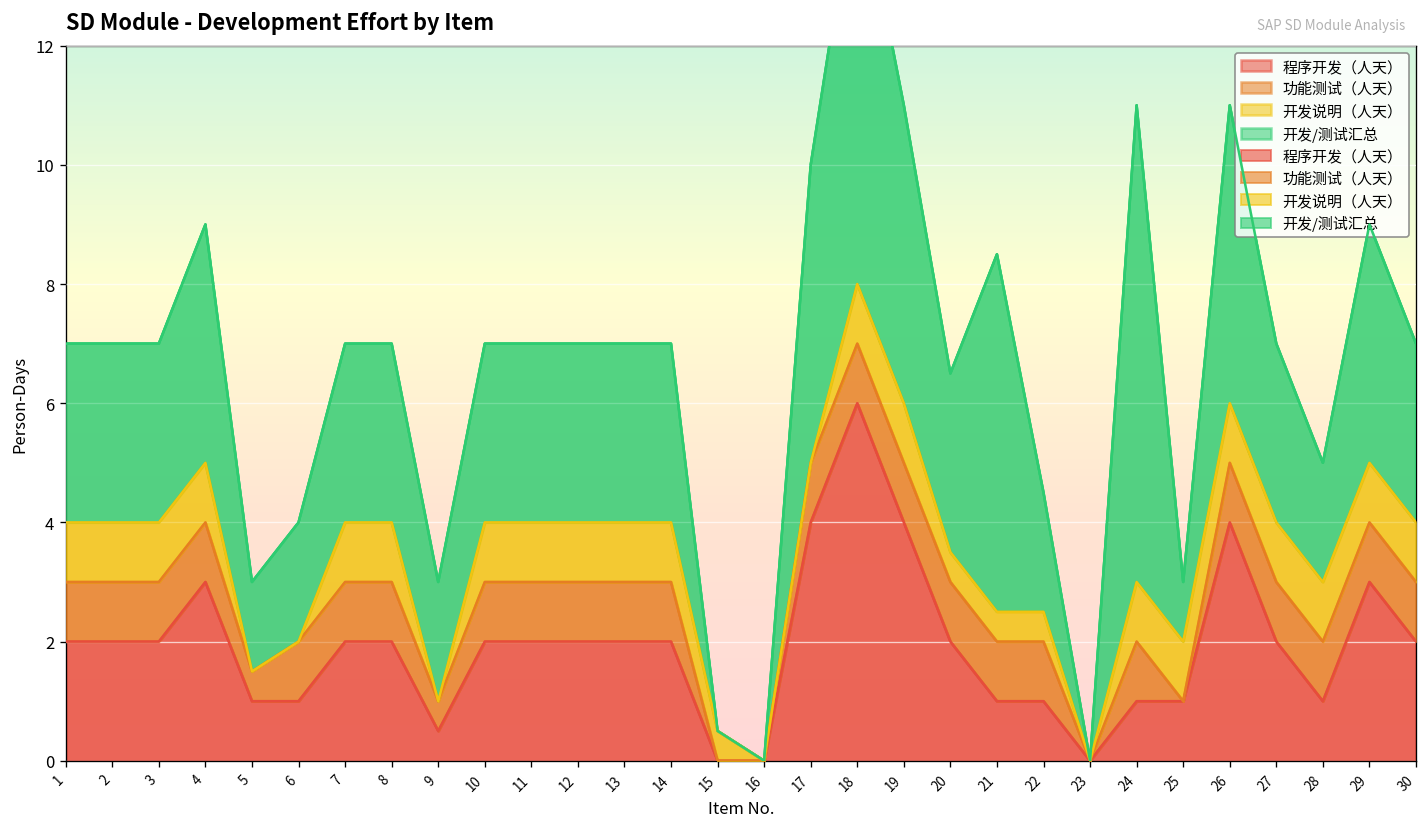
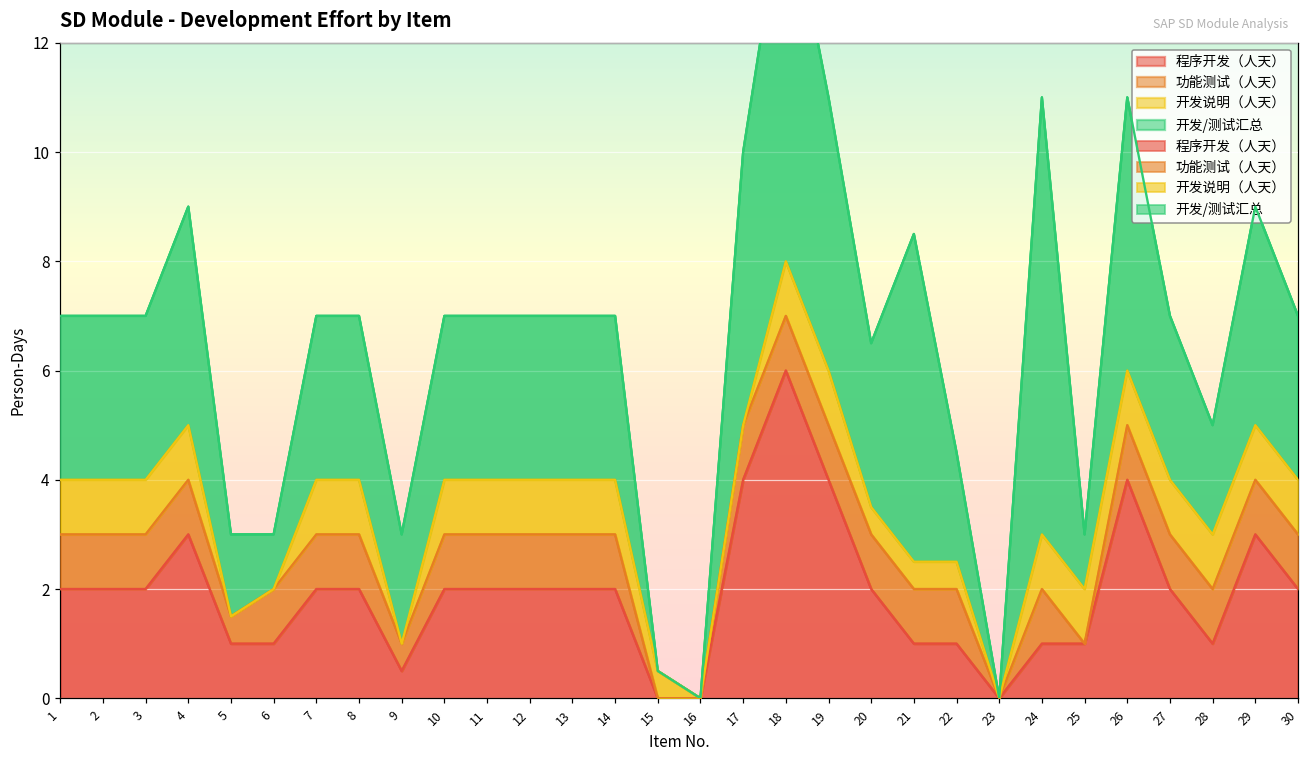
开发/测试汇总, 6: 2 -> 1
